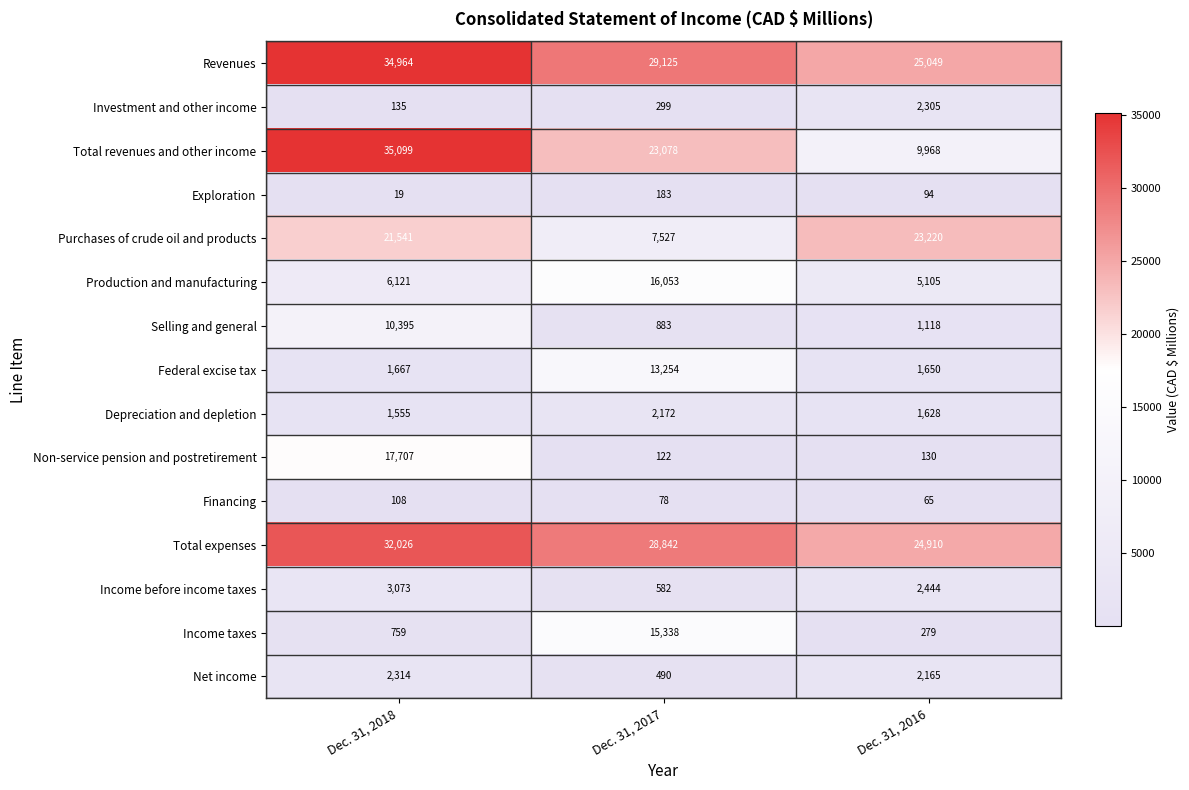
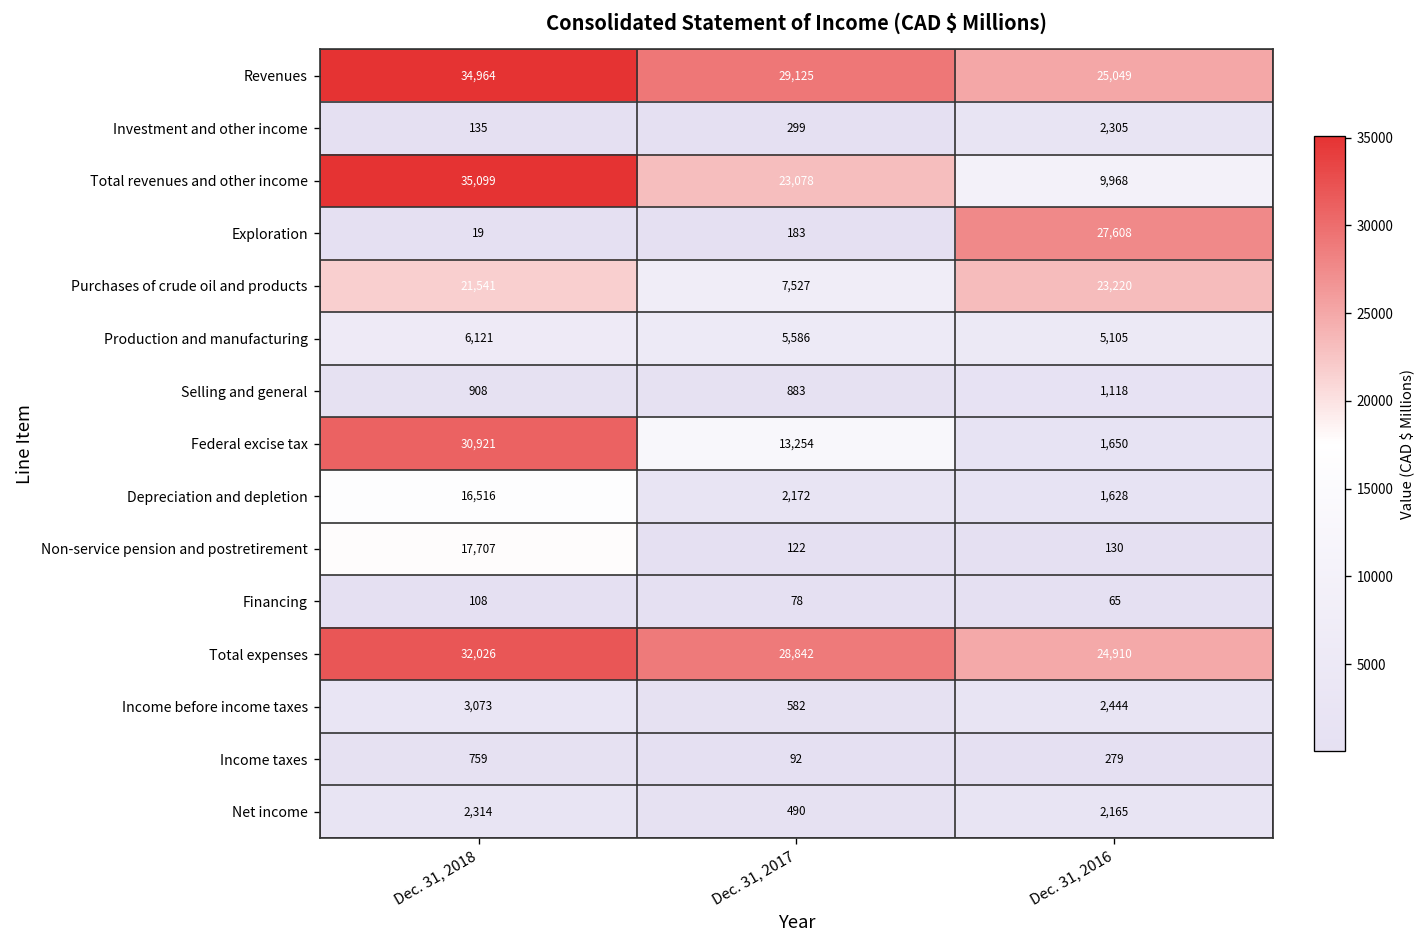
Exploration, Dec. 31, 2016: 94 -> 27,608
Production and manufacturing, Dec. 31, 2017: 16,053 -> 5,586
Selling and general, Dec. 31, 2018: 10,395 -> 908
Federal excise tax, Dec. 31, 2018: 1,667 -> 30,921
Depreciation and depletion, Dec. 31, 2018: 1,555 -> 16,516
Income taxes, Dec. 31, 2017: 15,338 -> 92
